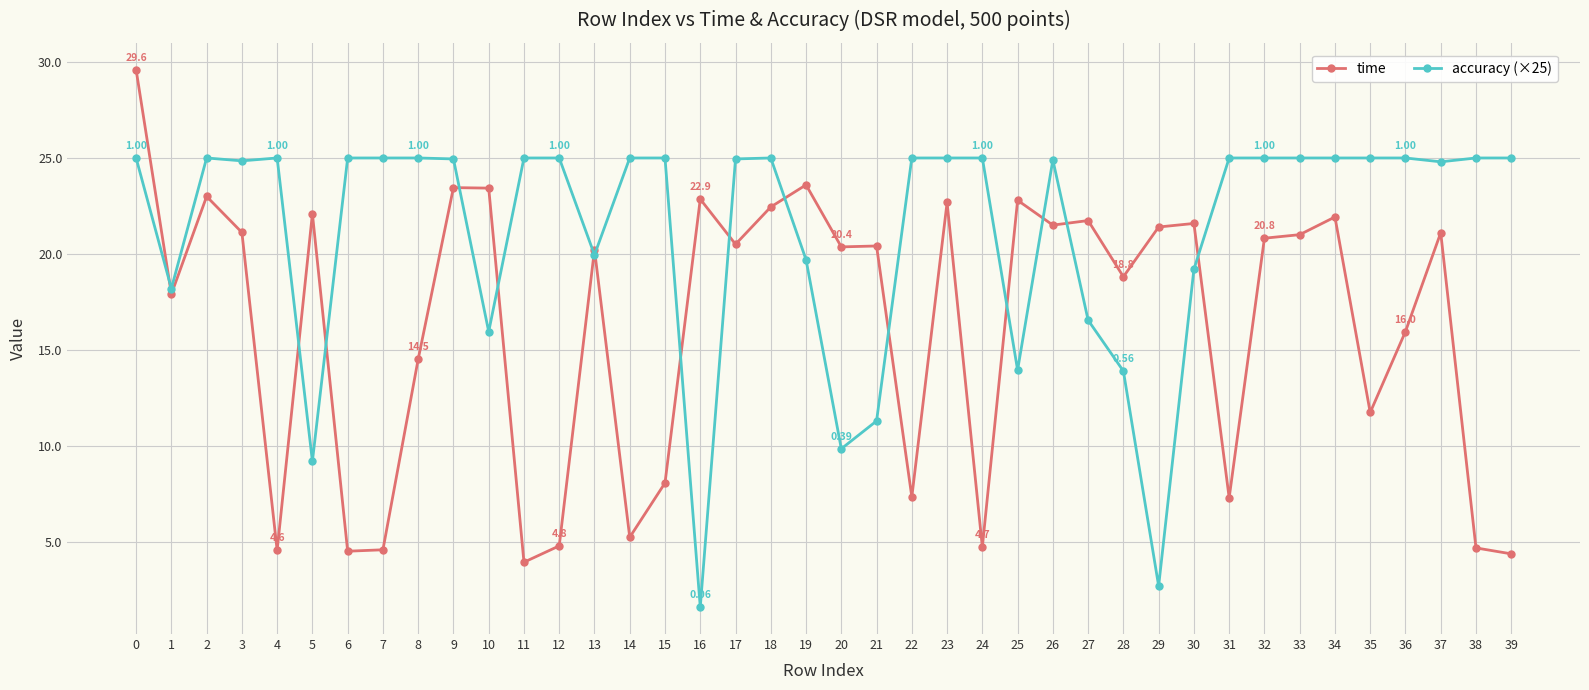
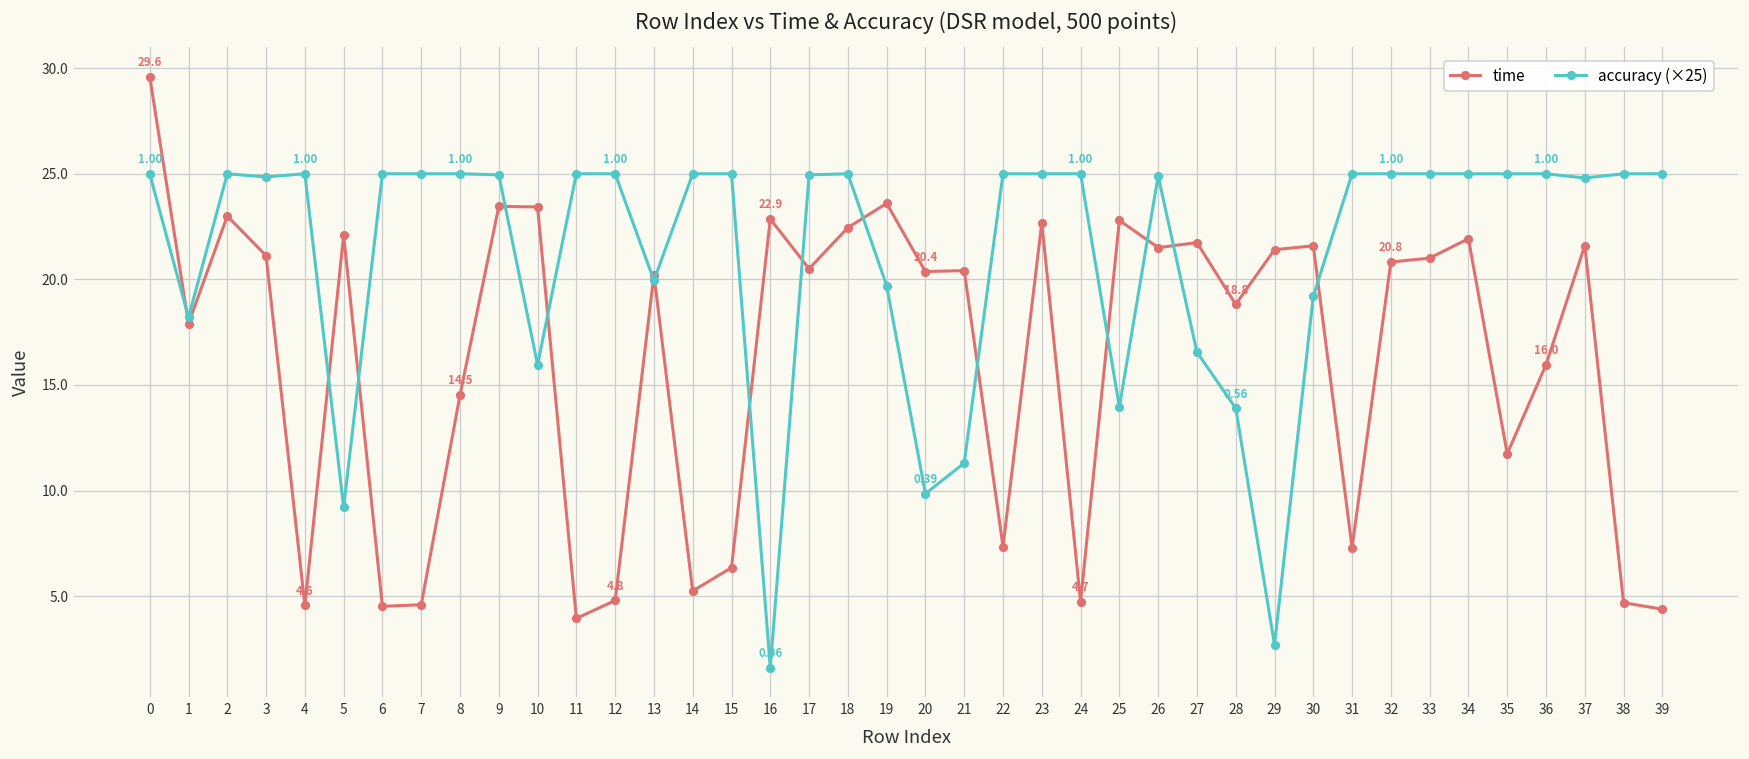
time, 15: 8.1 -> 6.3
time, 37: 21.1 -> 21.6
